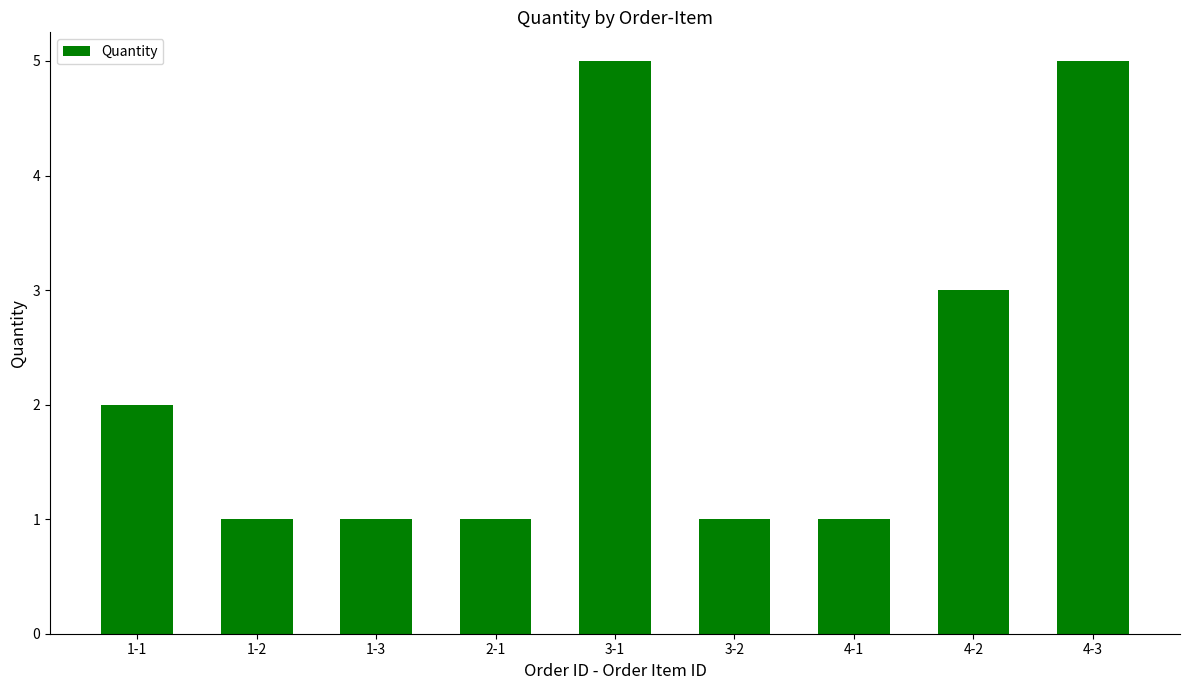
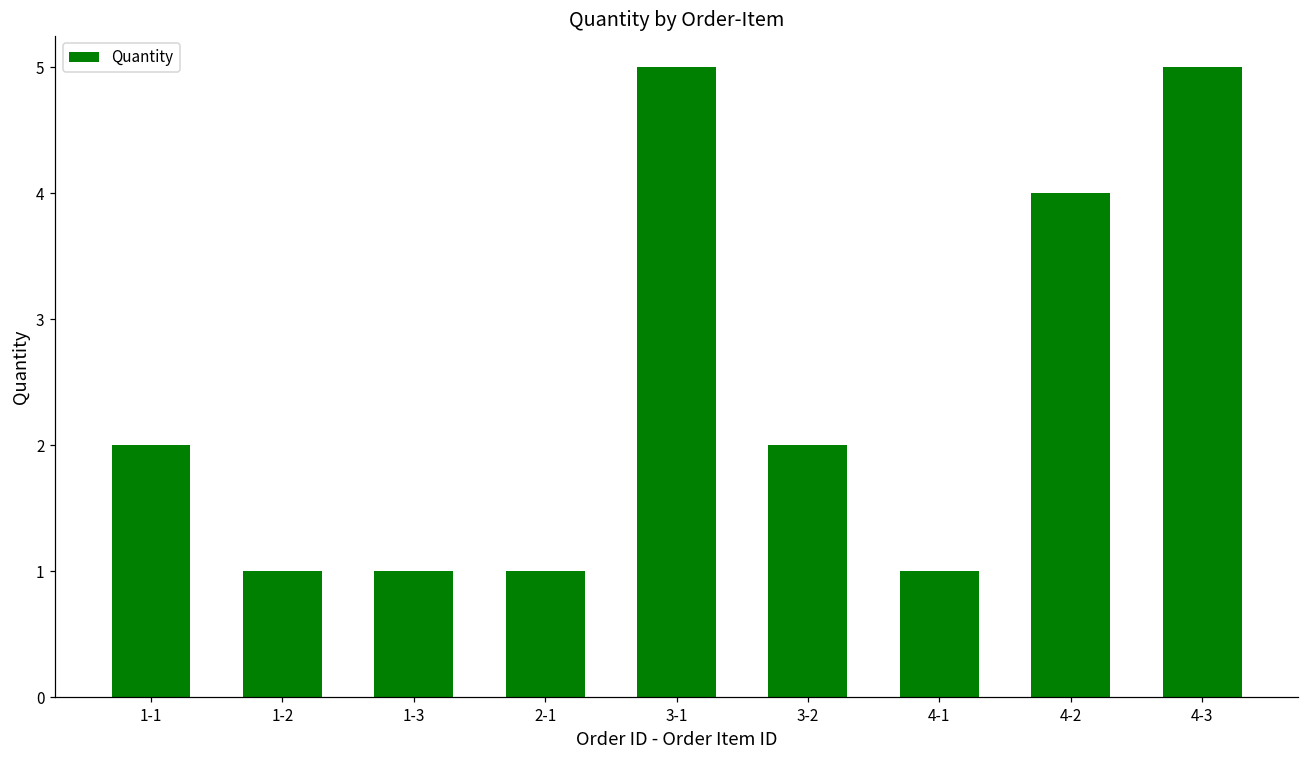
3-2: 1 -> 2
4-2: 3 -> 4
